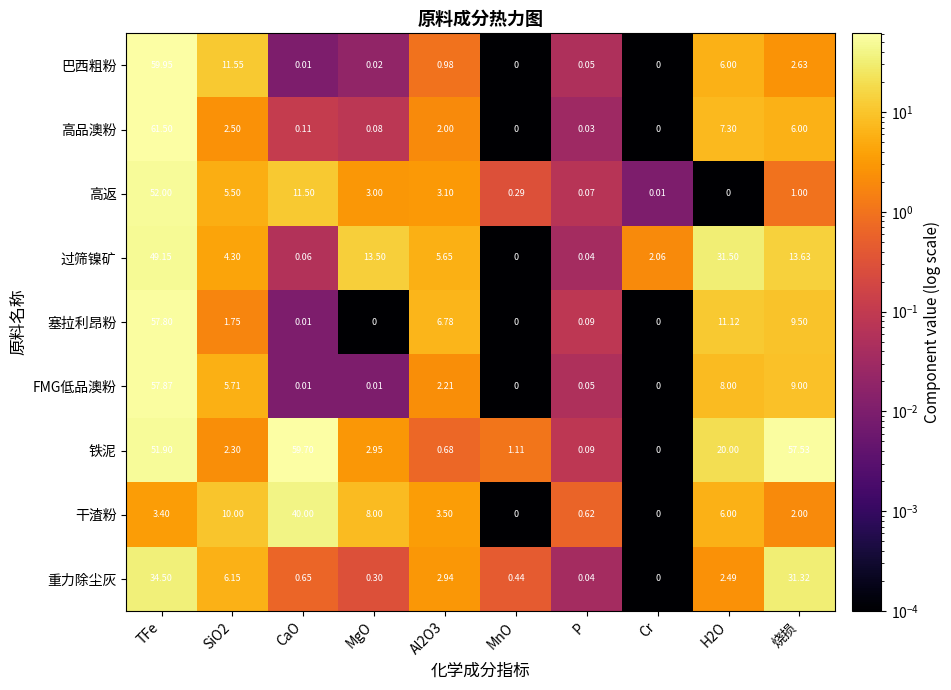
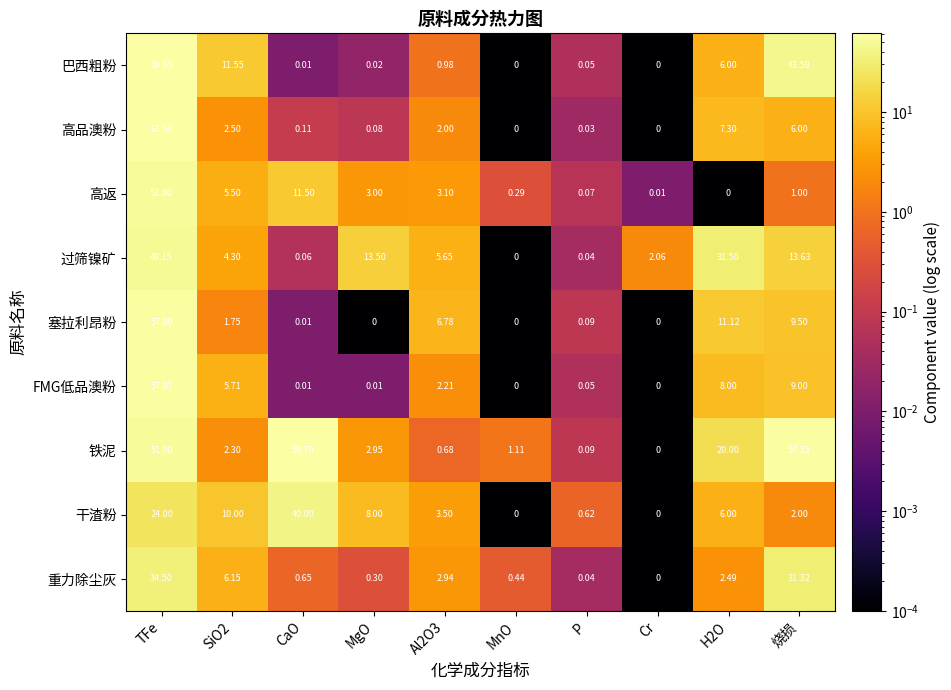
巴西粗粉, 烧损: 2.63 -> 43.59
干渣粉, TFe: 3.40 -> 24.00
